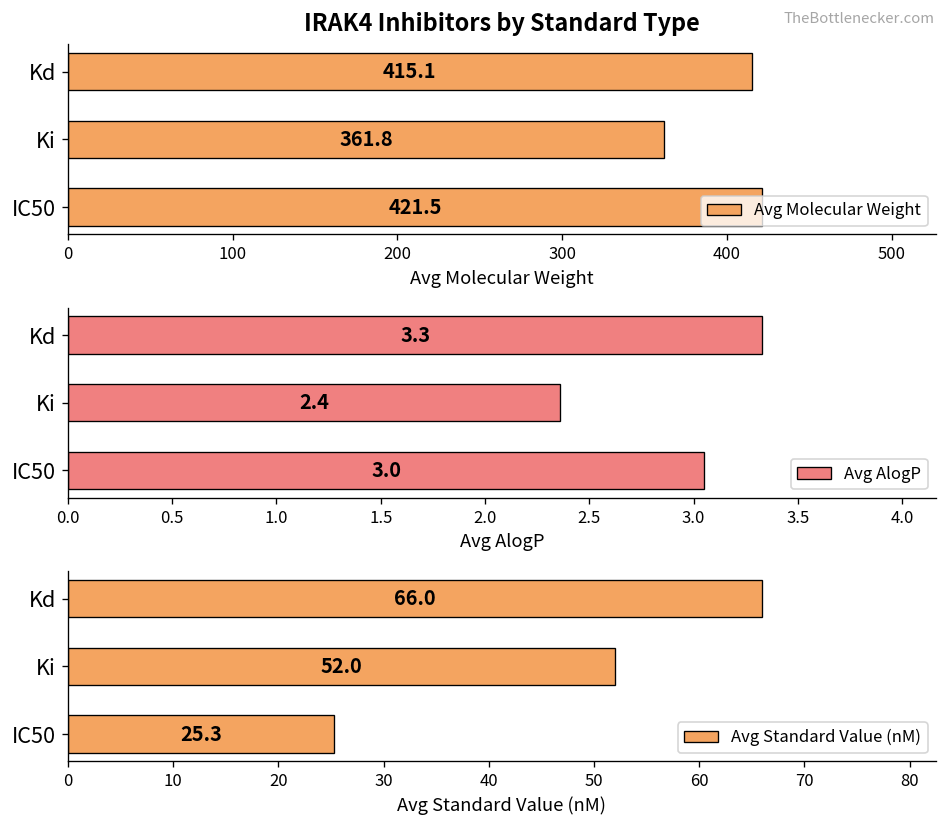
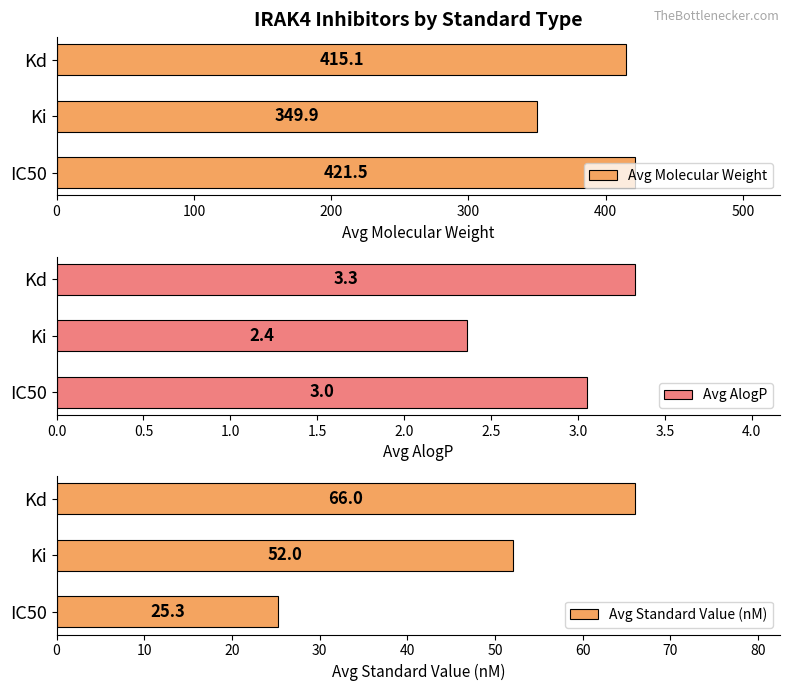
IRAK4 Inhibitors by Standard Type, Ki: 361.8 -> 349.9
